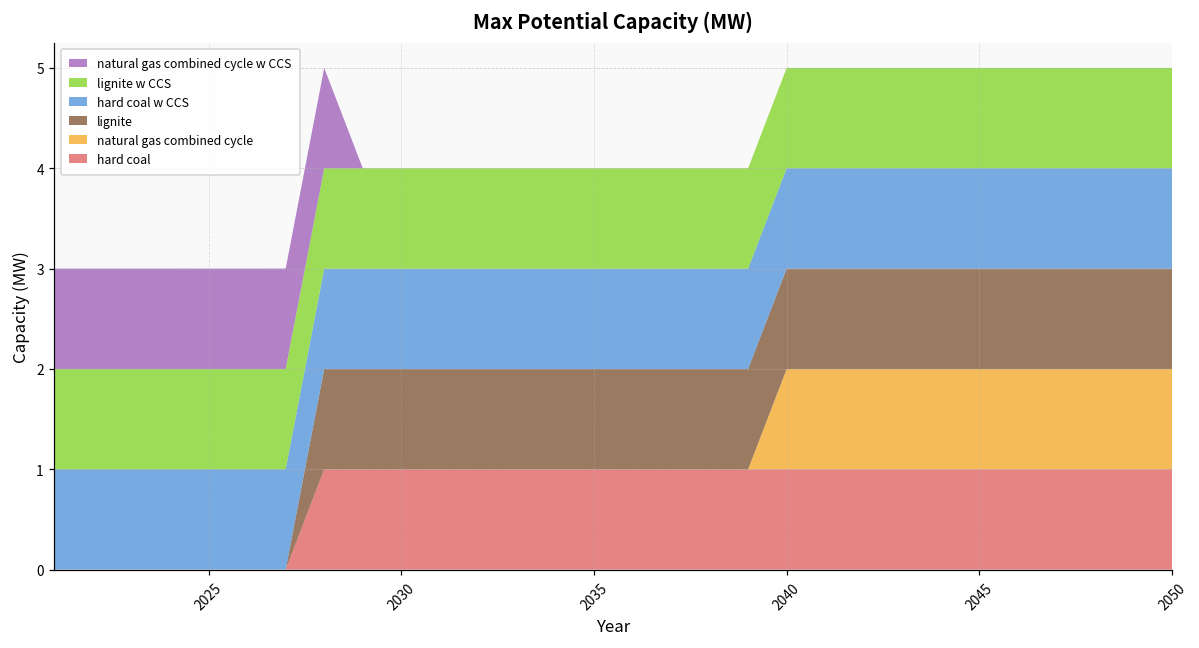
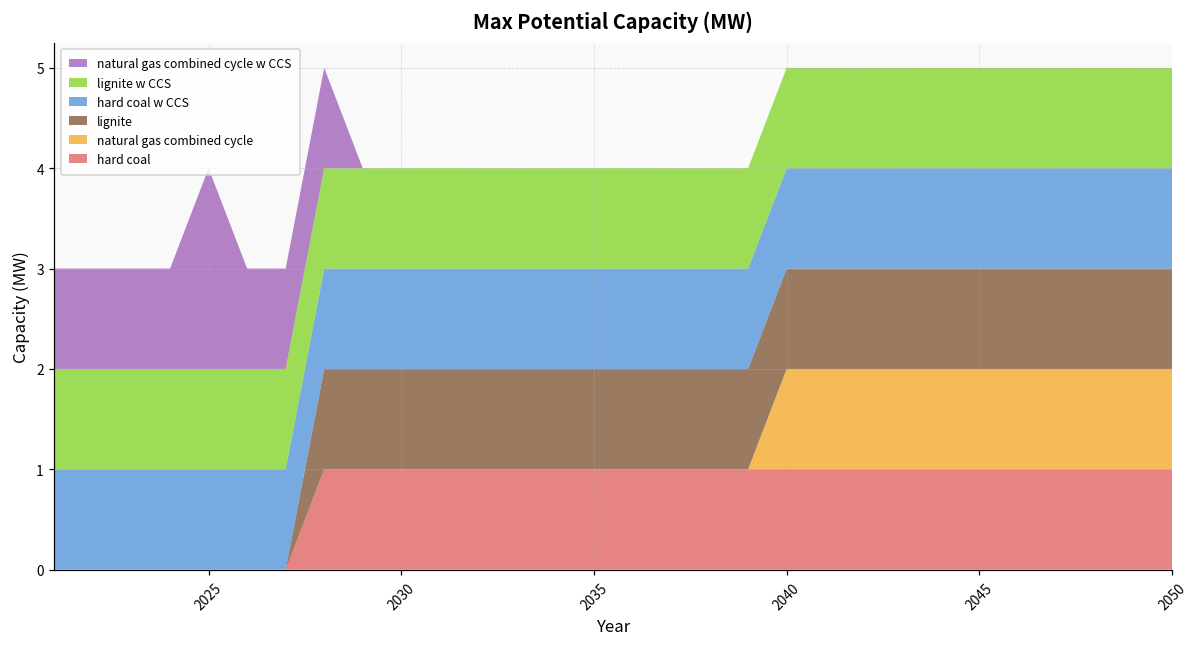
natural gas combined cycle w CCS, 2025: 1 -> 2
